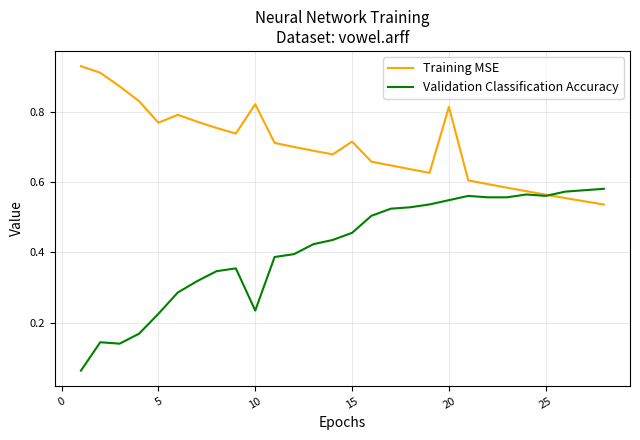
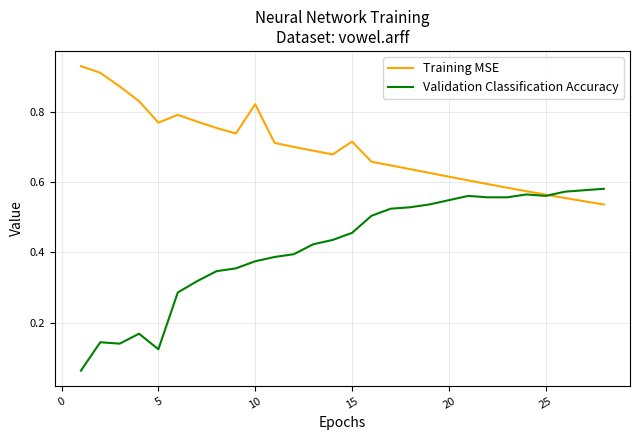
Validation Classification Accuracy, 5: 0.23 -> 0.13
Validation Classification Accuracy, 10: 0.24 -> 0.38
Training MSE, 20: 0.81 -> 0.62
